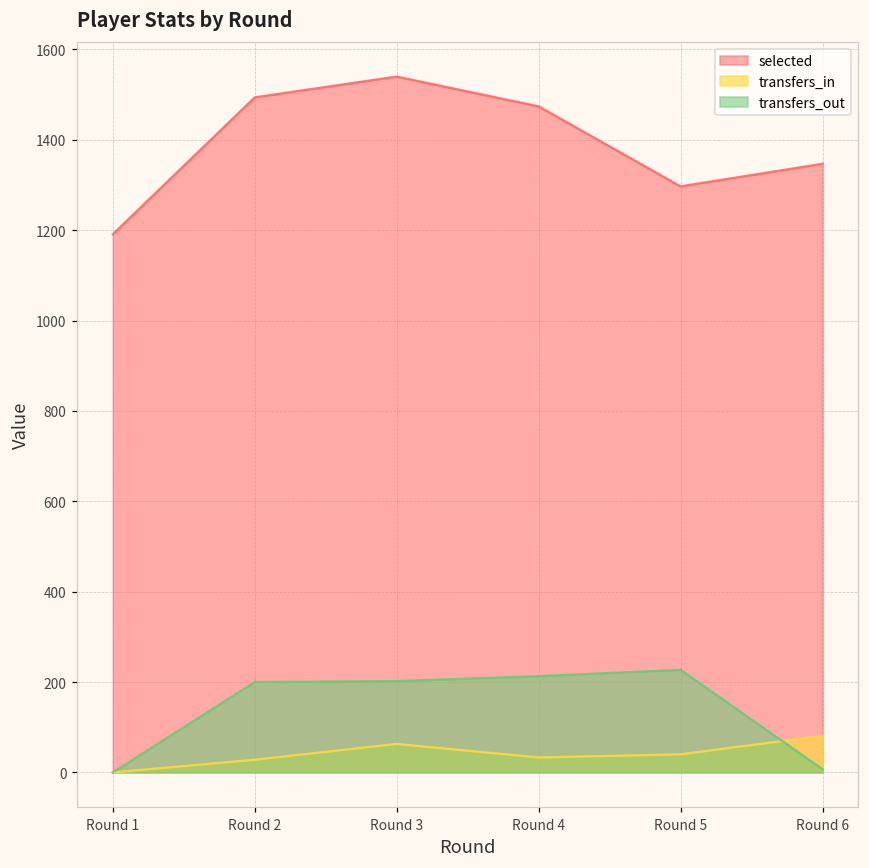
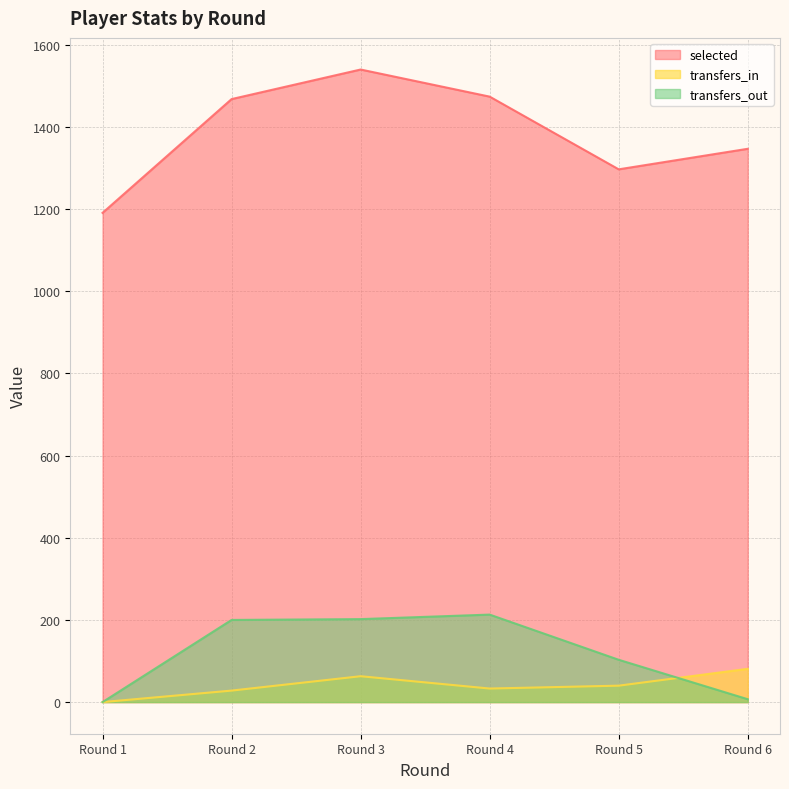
selected, Round 2: 1490 -> 1470
transfers_out, Round 5: 230 -> 100
